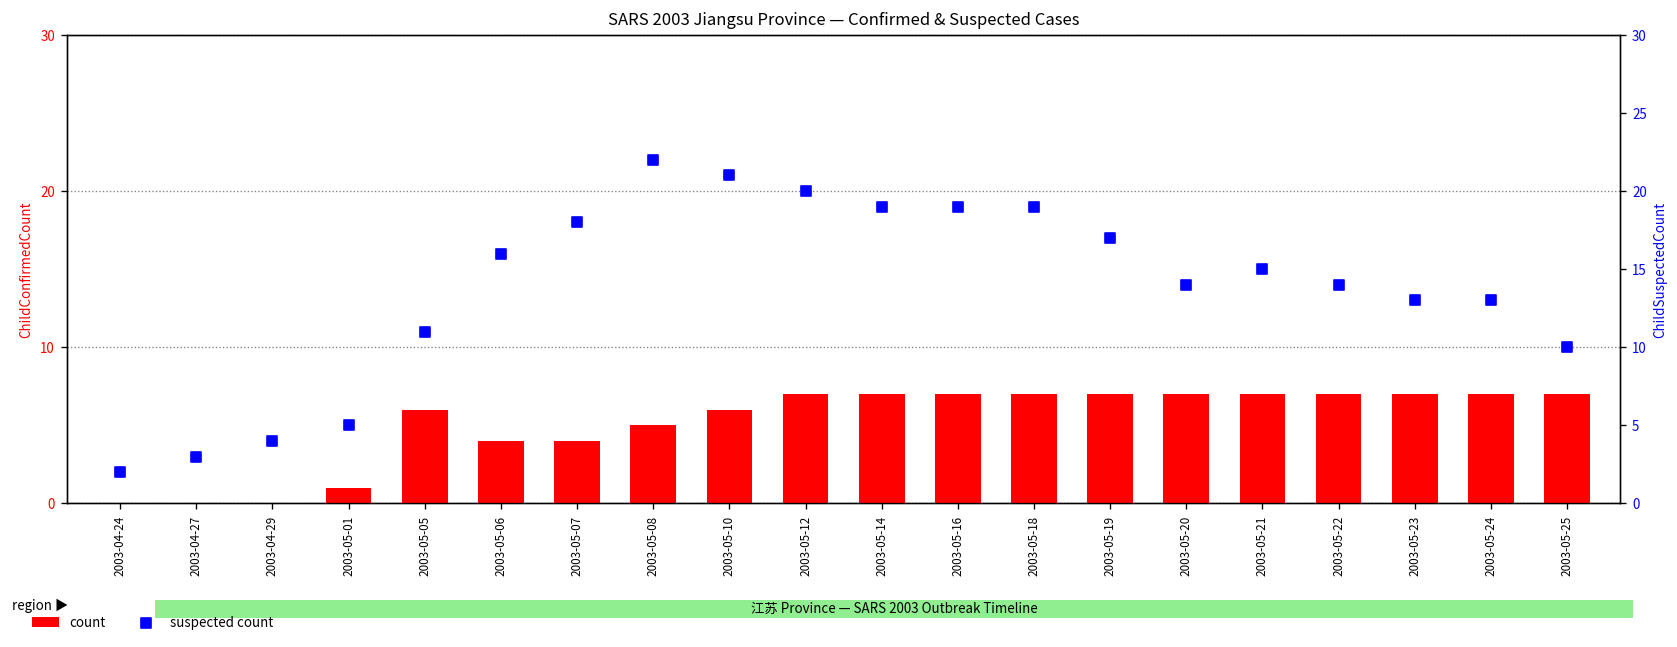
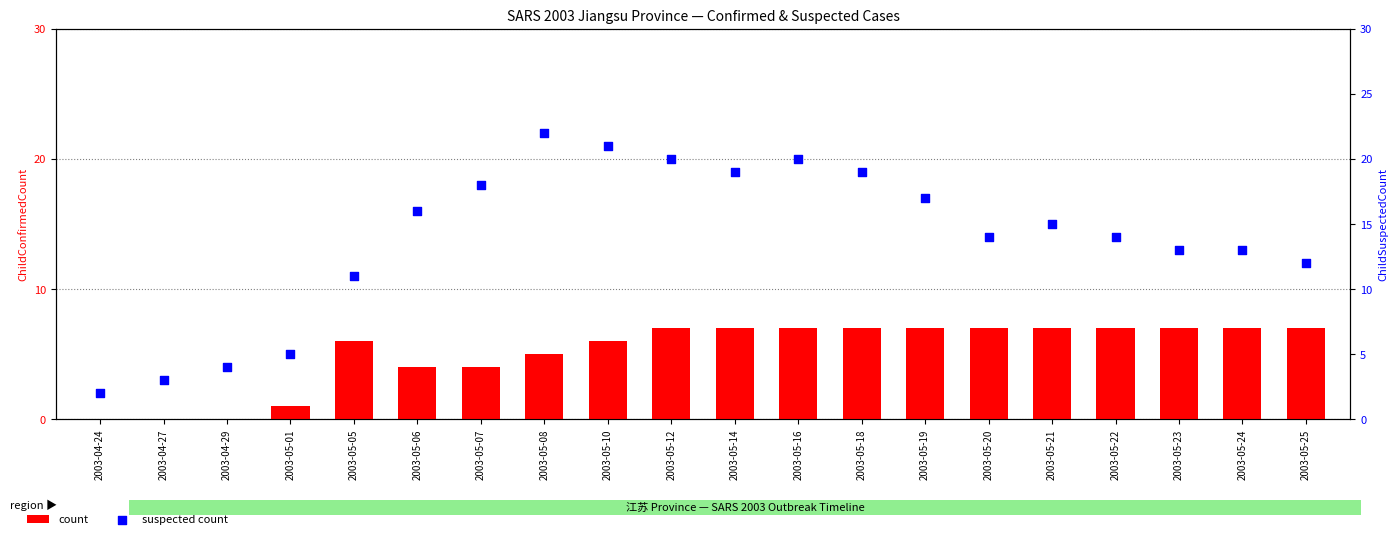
suspected count, 2003-05-16: 19 -> 20
suspected count, 2003-05-25: 10 -> 12
